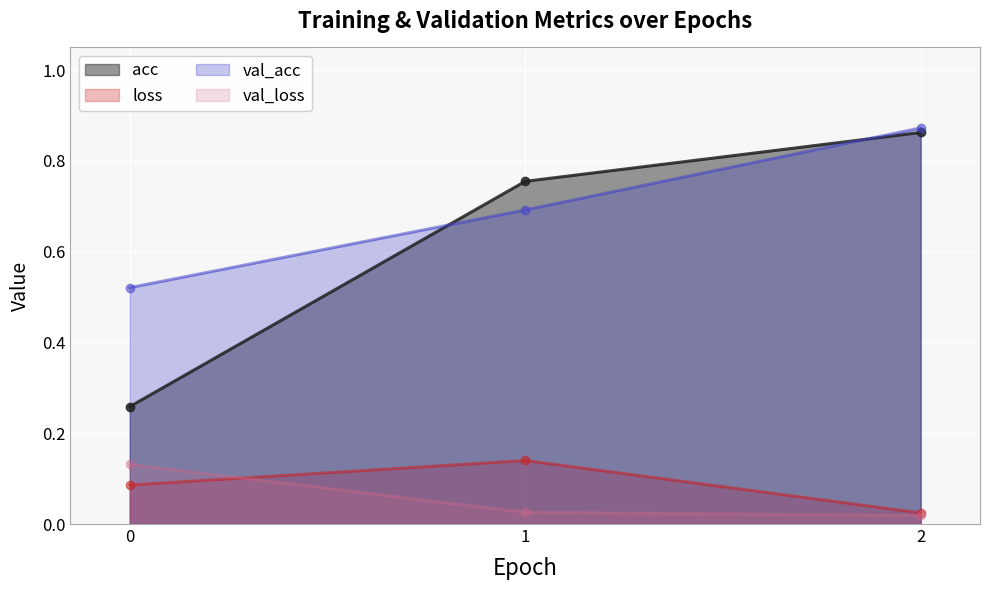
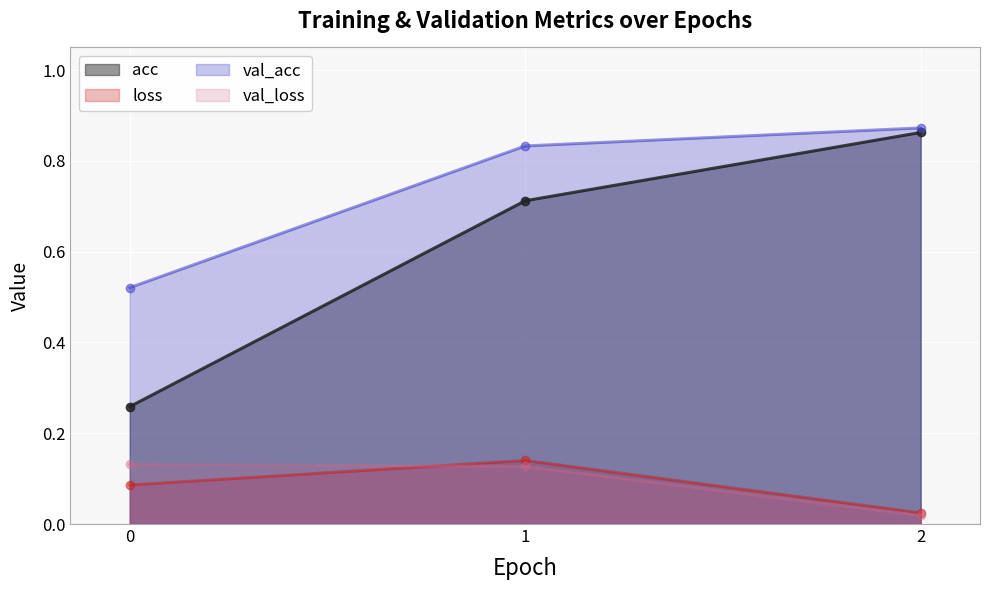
acc, 1: 0.76 -> 0.71
val_acc, 1: 0.69 -> 0.83
val_loss, 1: 0.03 -> 0.13
